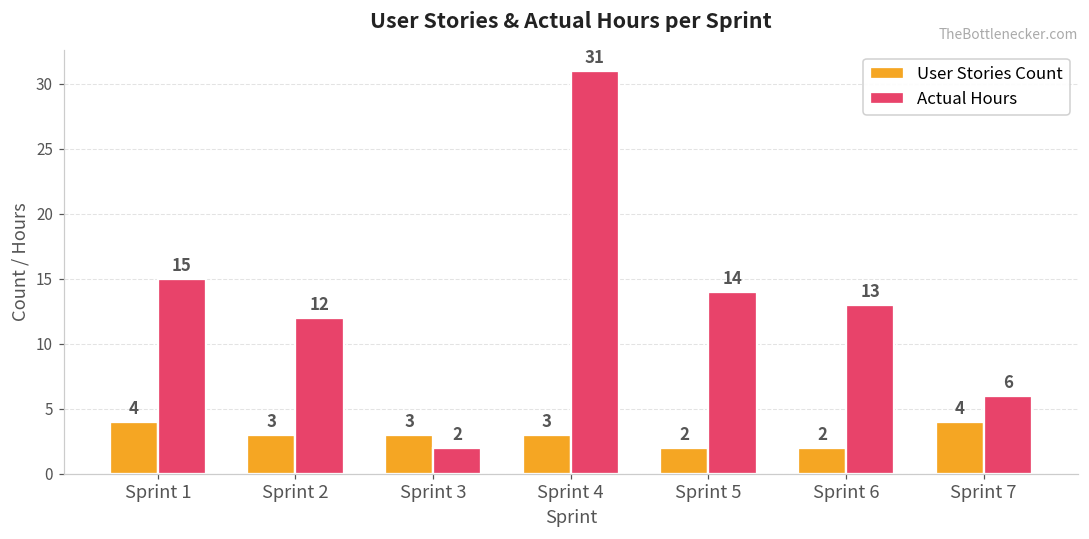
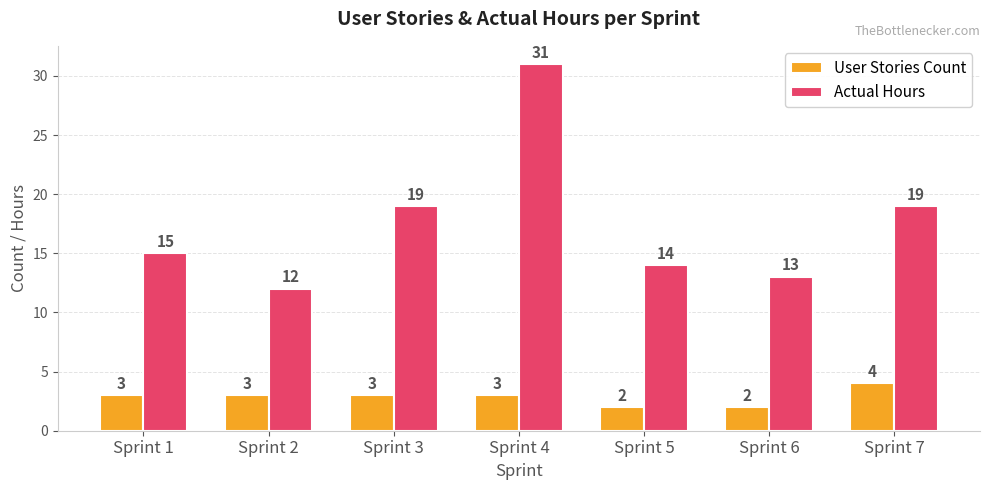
User Stories Count, Sprint 1: 4 -> 3
Actual Hours, Sprint 3: 2 -> 19
Actual Hours, Sprint 7: 6 -> 19
